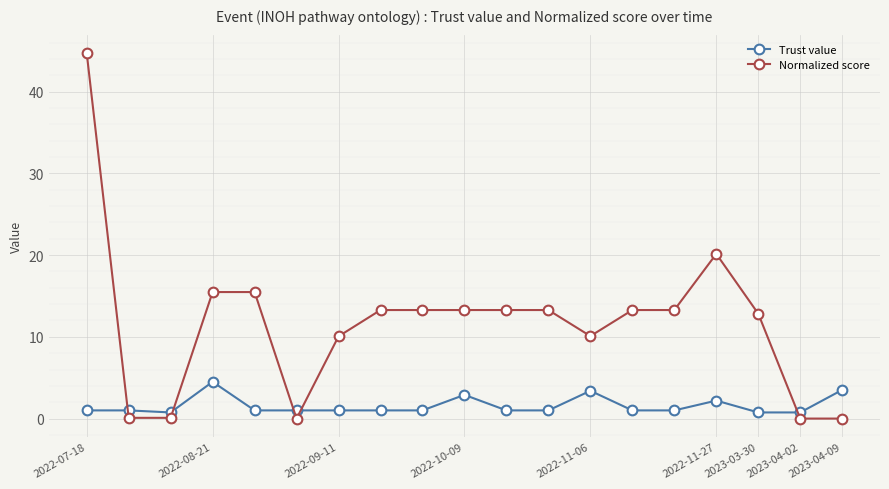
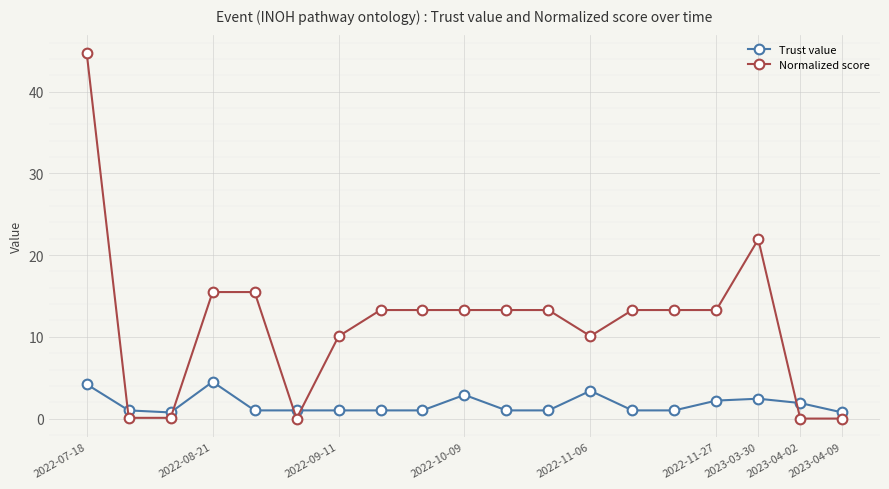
Trust value, 2022-07-18: 1 -> 4
Normalized score, 2022-11-27: 20 -> 13
Trust value, 2023-03-30: 1 -> 2
Normalized score, 2023-03-30: 13 -> 22
Trust value, 2023-04-02: 1 -> 2
Trust value, 2023-04-09: 4 -> 1
